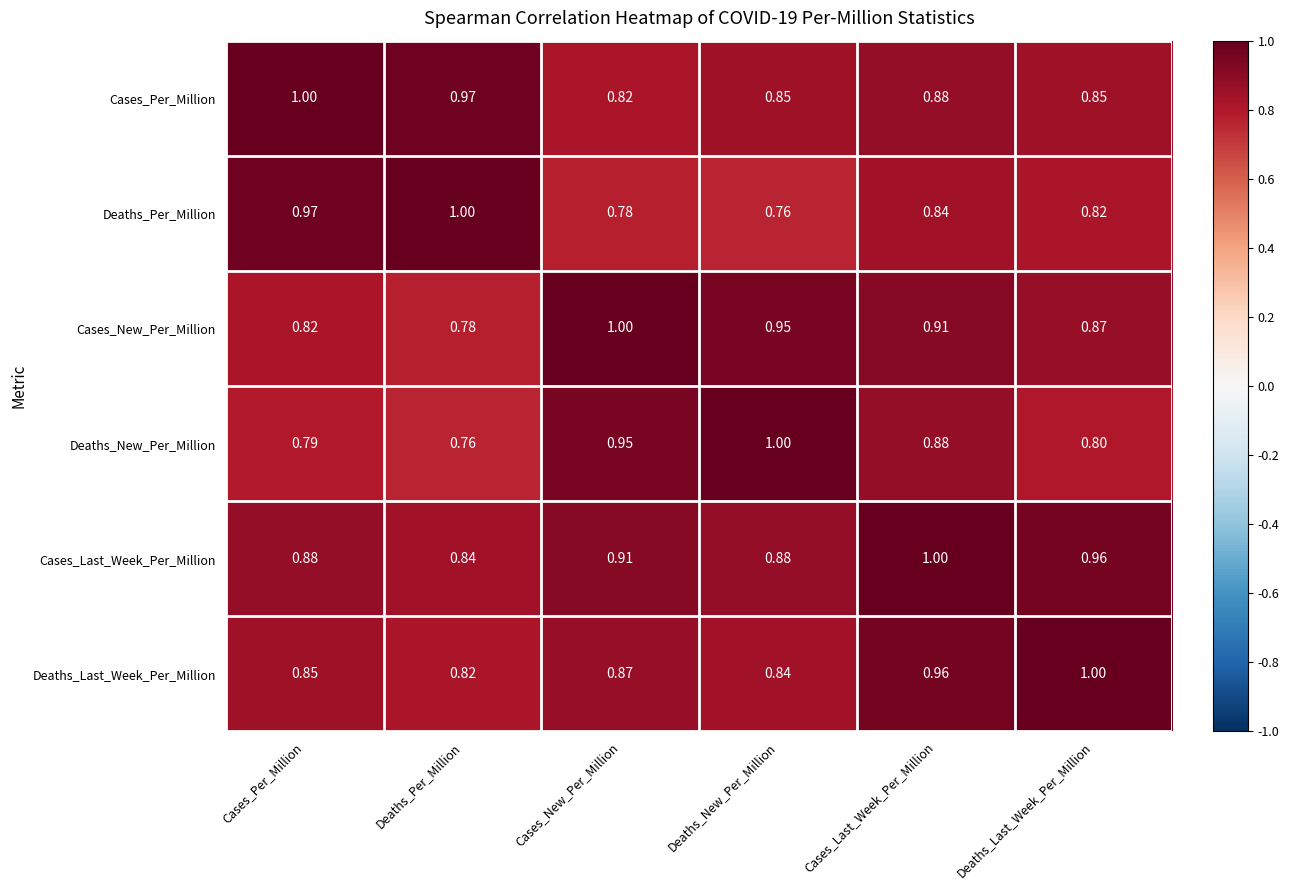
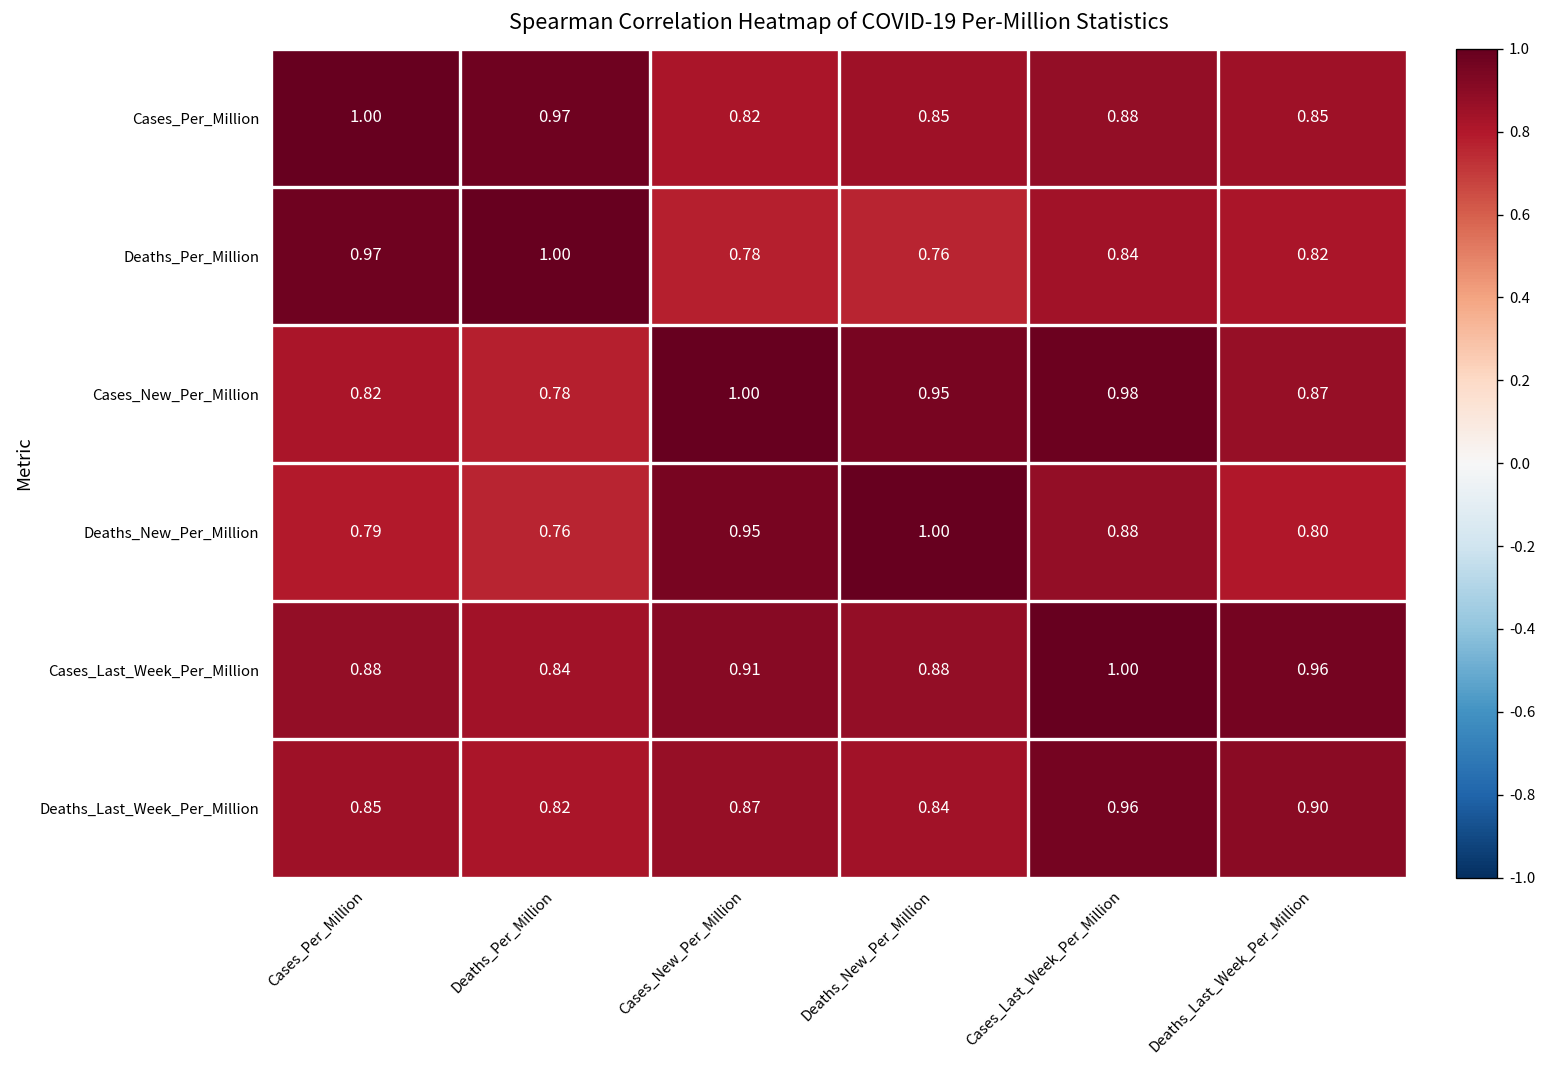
Cases_New_Per_Million, Cases_Last_Week_Per_Million: 0.91 -> 0.98
Deaths_Last_Week_Per_Million, Deaths_Last_Week_Per_Million: 1.00 -> 0.90
